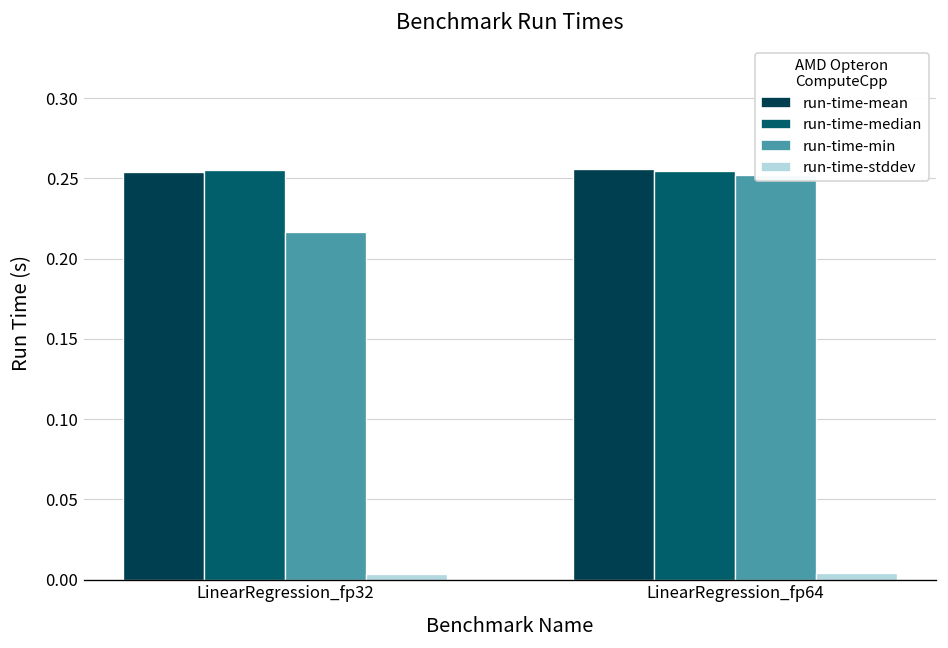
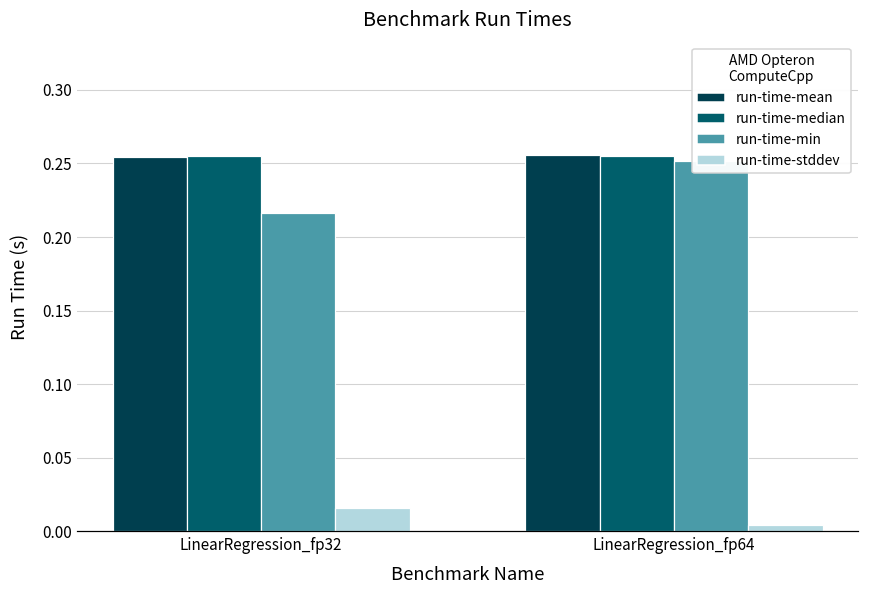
run-time-stddev, LinearRegression_fp32: 0.004 -> 0.016
